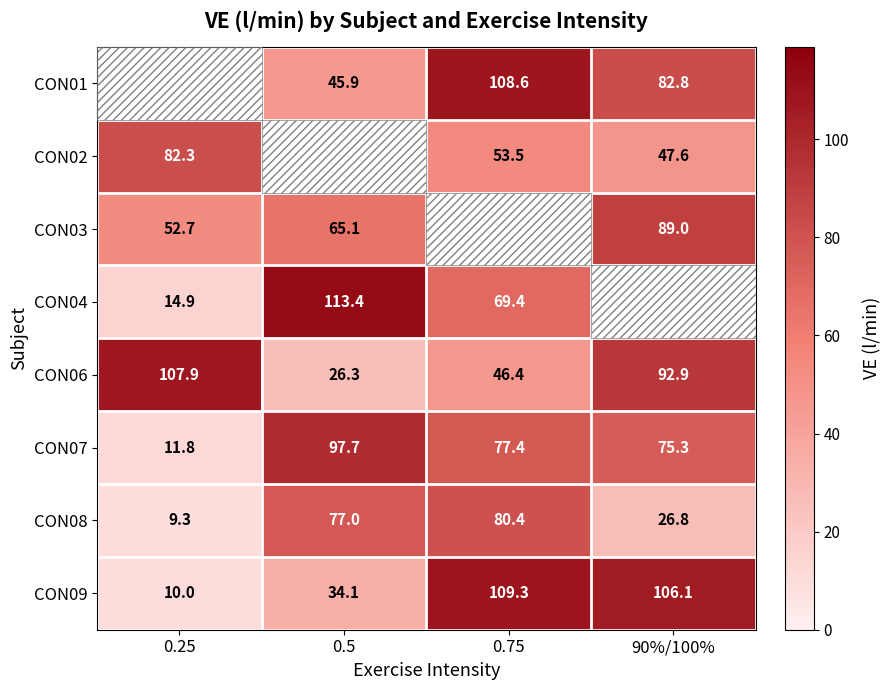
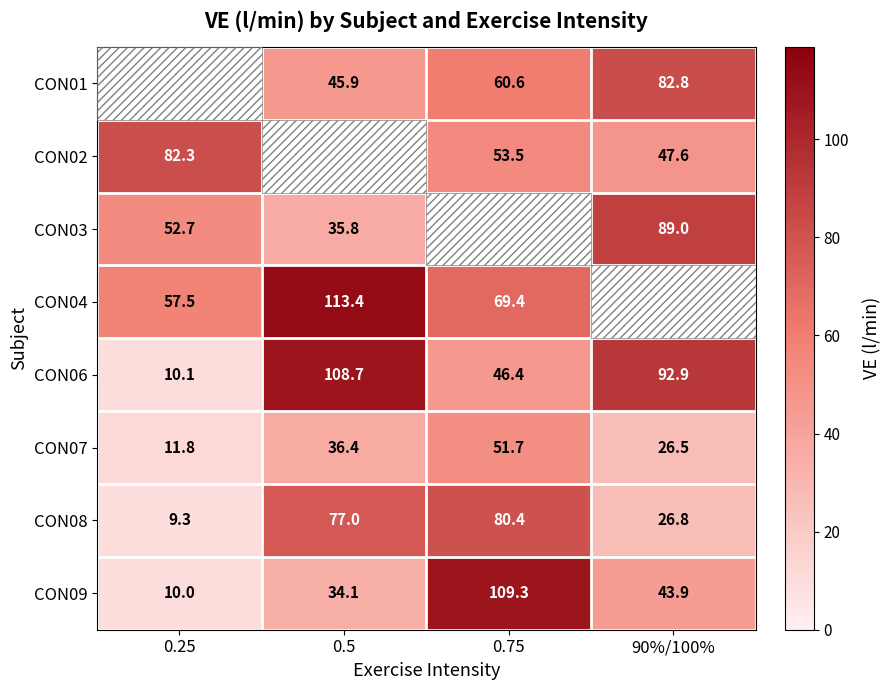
CON01, 0.75: 108.6 -> 60.6
CON03, 0.5: 65.1 -> 35.8
CON04, 0.25: 14.9 -> 57.5
CON06, 0.25: 107.9 -> 10.1
CON06, 0.5: 26.3 -> 108.7
CON07, 0.5: 97.7 -> 36.4
CON07, 0.75: 77.4 -> 51.7
CON07, 90%/100%: 75.3 -> 26.5
CON09, 90%/100%: 106.1 -> 43.9
